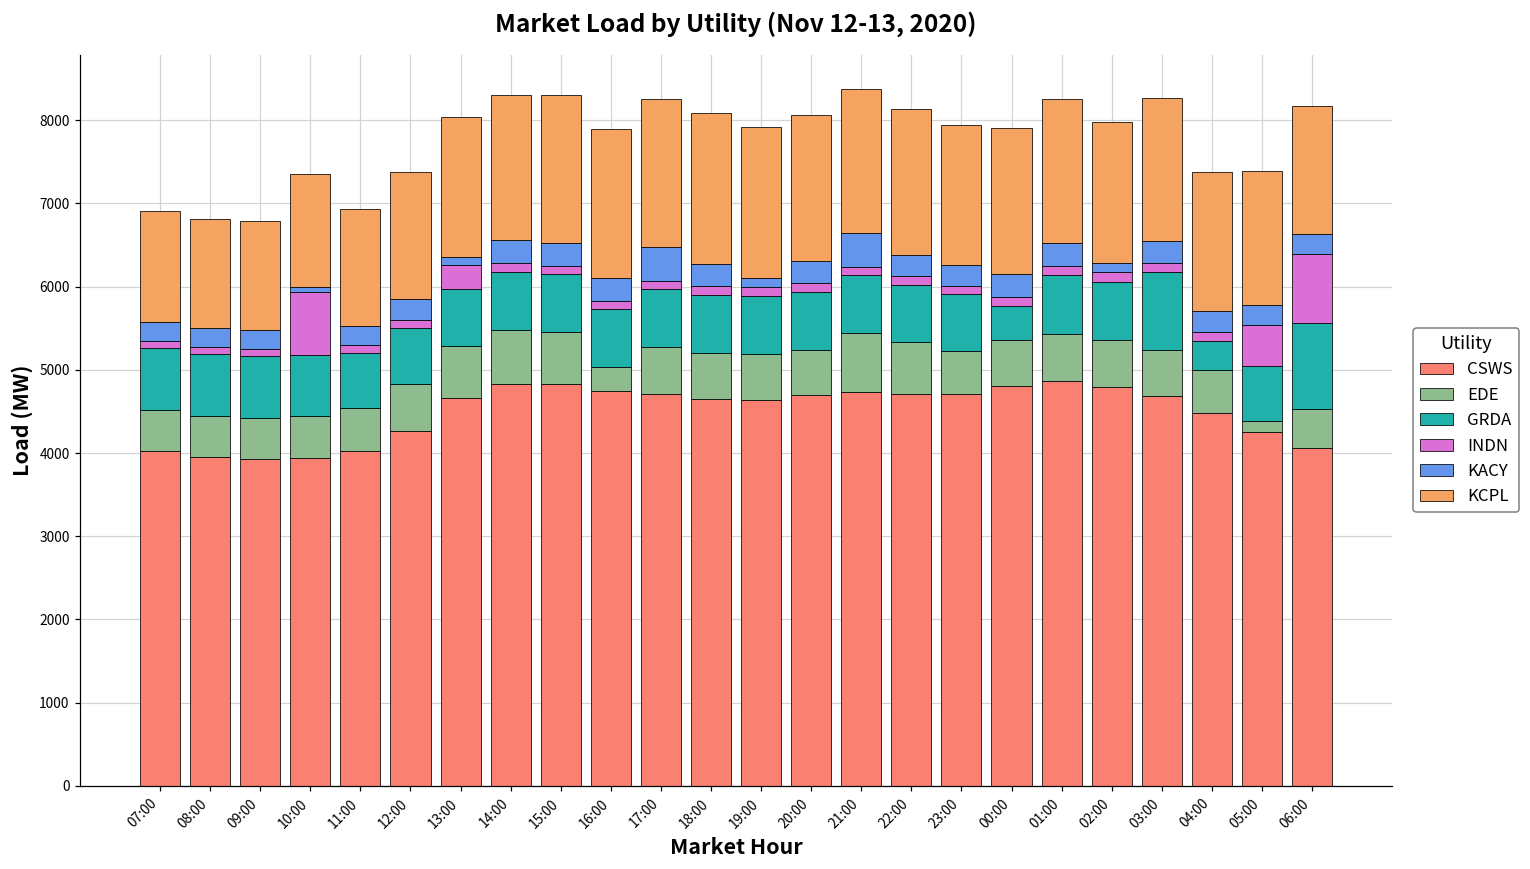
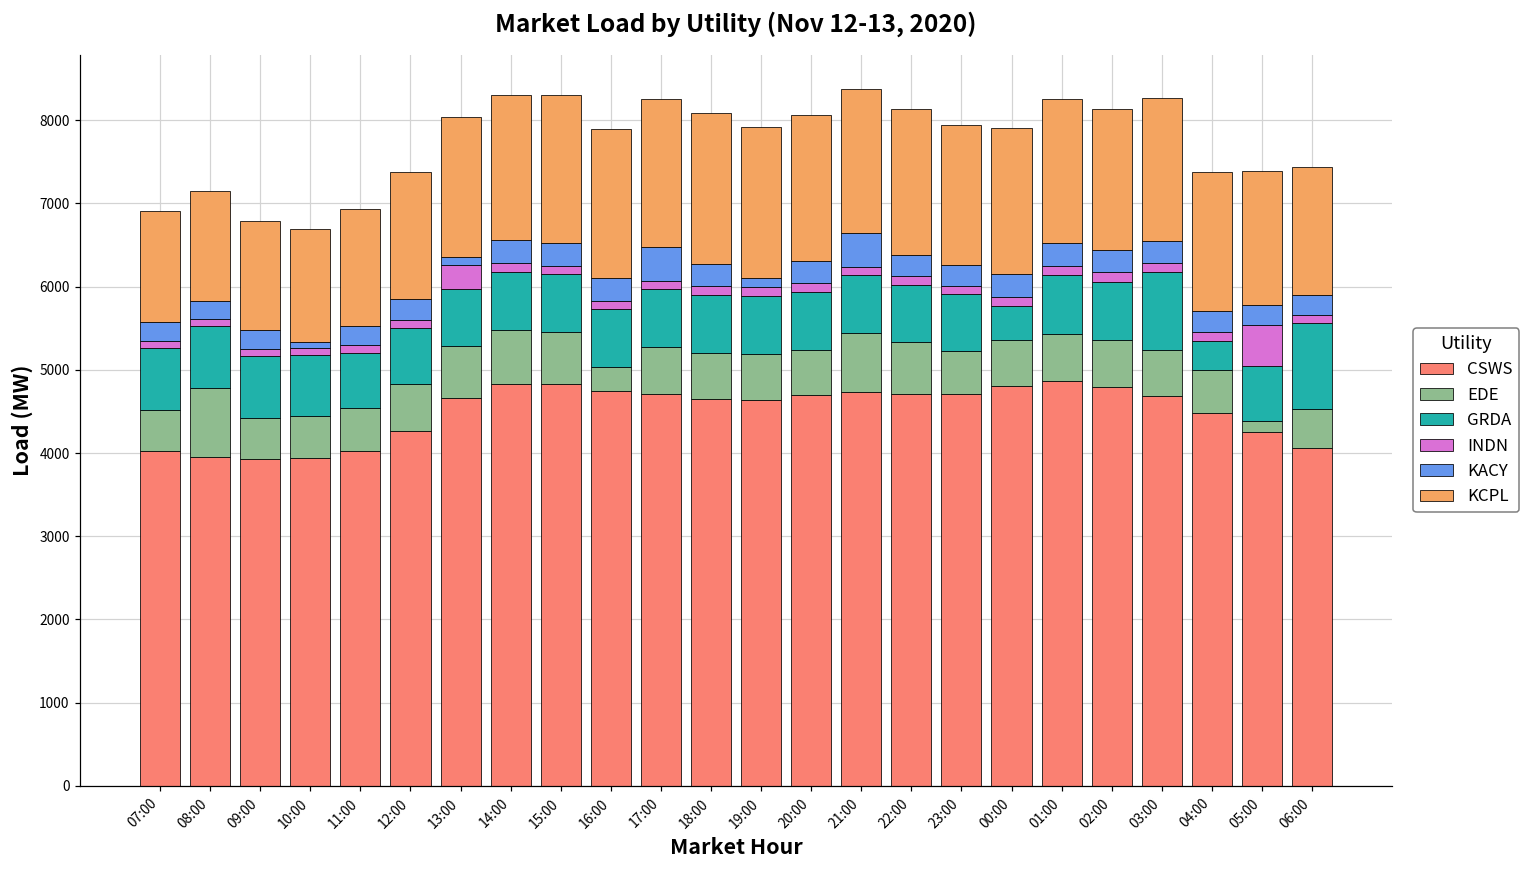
EDE, 08:00: 500 -> 800
INDN, 10:00: 800 -> 100
KACY, 02:00: 100 -> 300
INDN, 06:00: 800 -> 100
